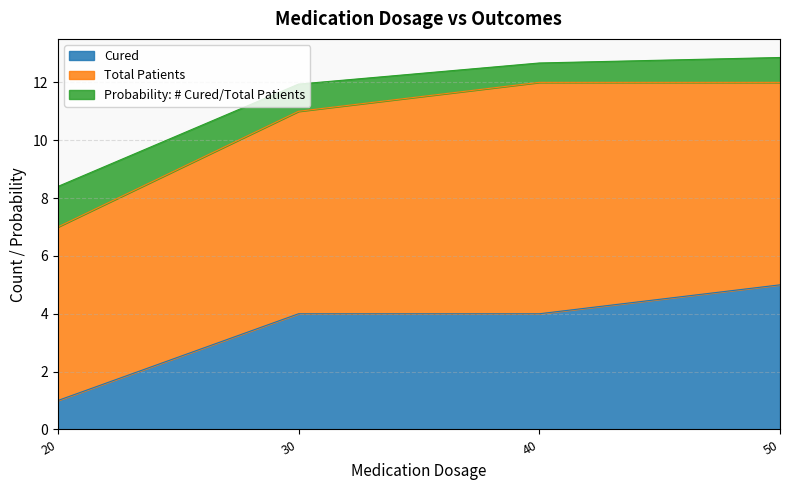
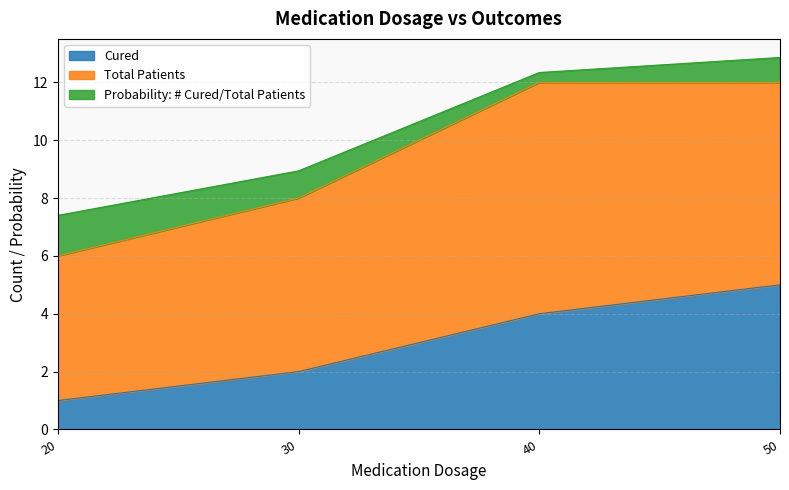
Total Patients, 20: 6 -> 5
Cured, 30: 4 -> 2
Total Patients, 30: 7 -> 6
Probability: # Cured/Total Patients, 40: 0.7 -> 0.3
